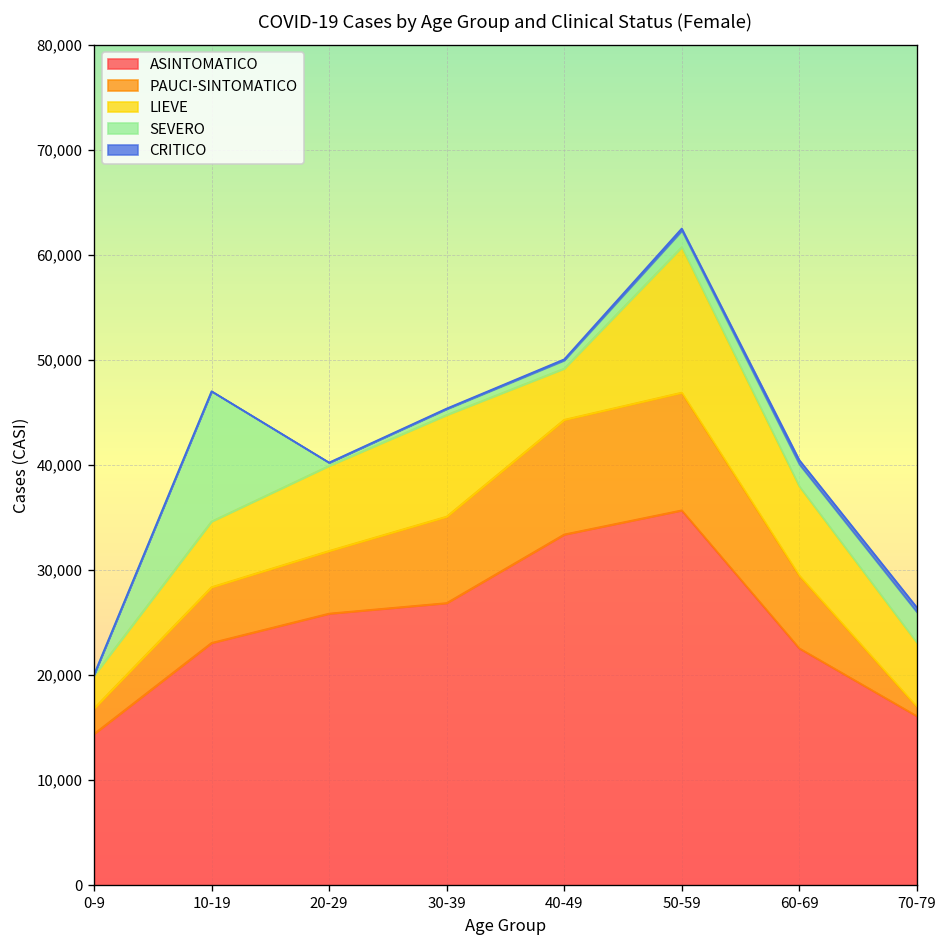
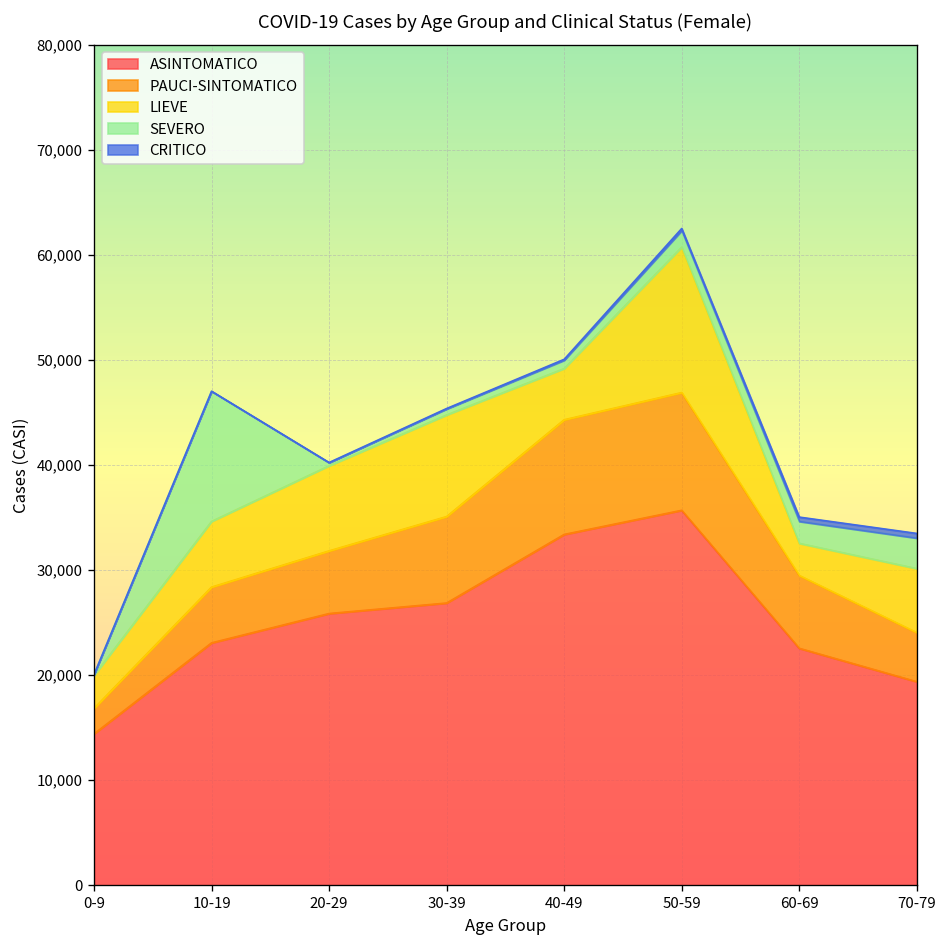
LIEVE, 60-69: 8,000 -> 3,000
ASINTOMATICO, 70-79: 16,000 -> 19,000
PAUCI-SINTOMATICO, 70-79: 1,000 -> 5,000
